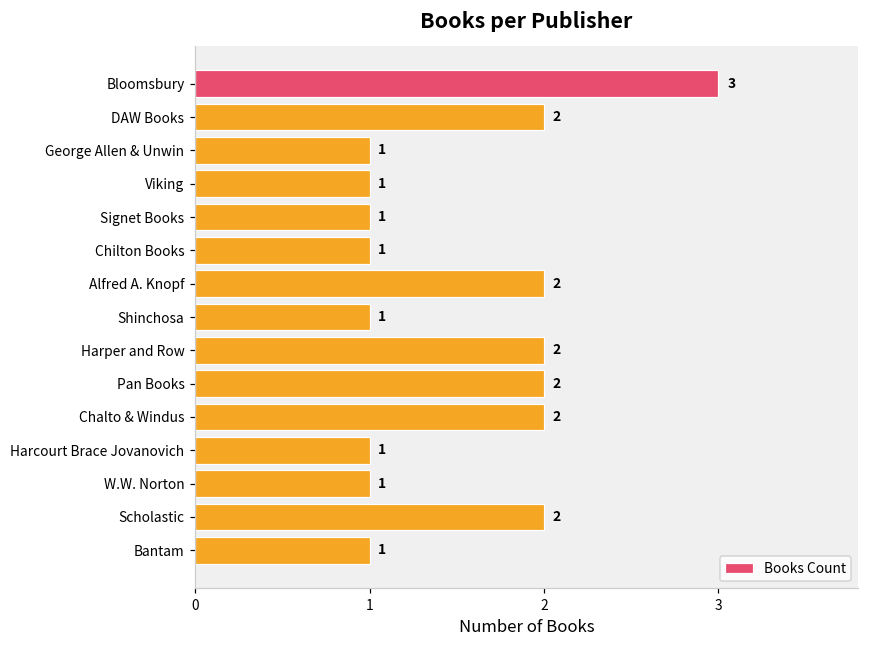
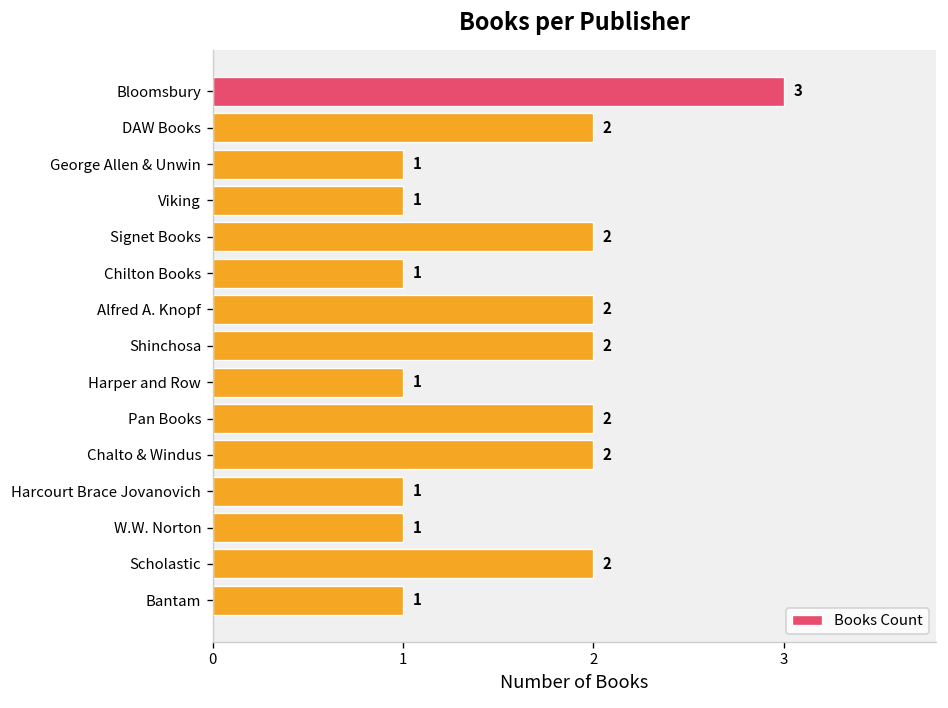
Signet Books: 1 -> 2
Shinchosa: 1 -> 2
Harper and Row: 2 -> 1
